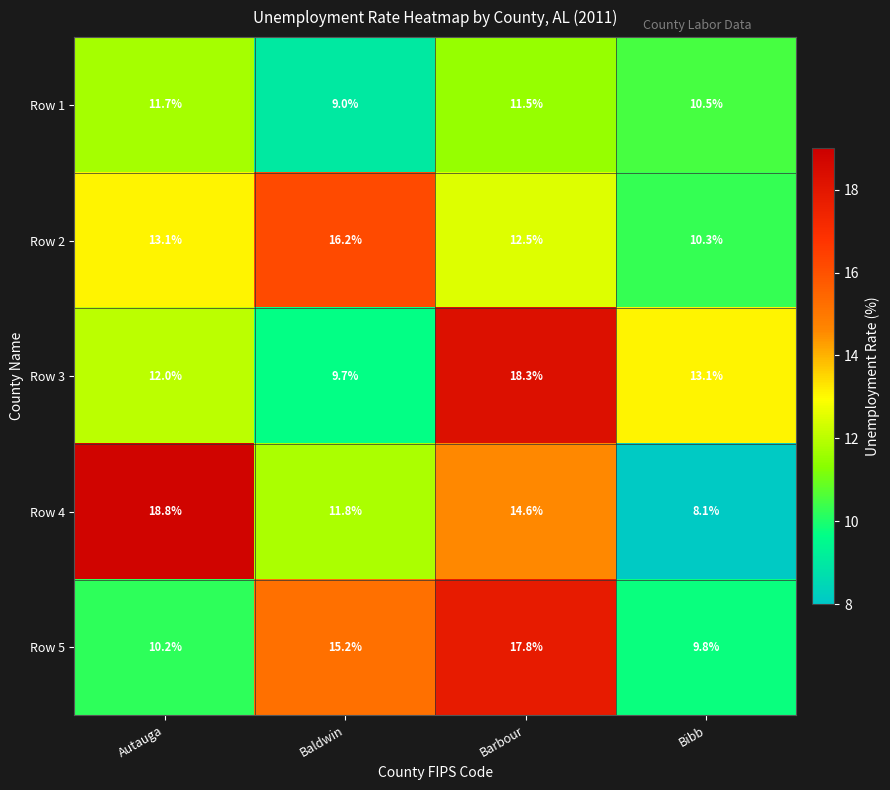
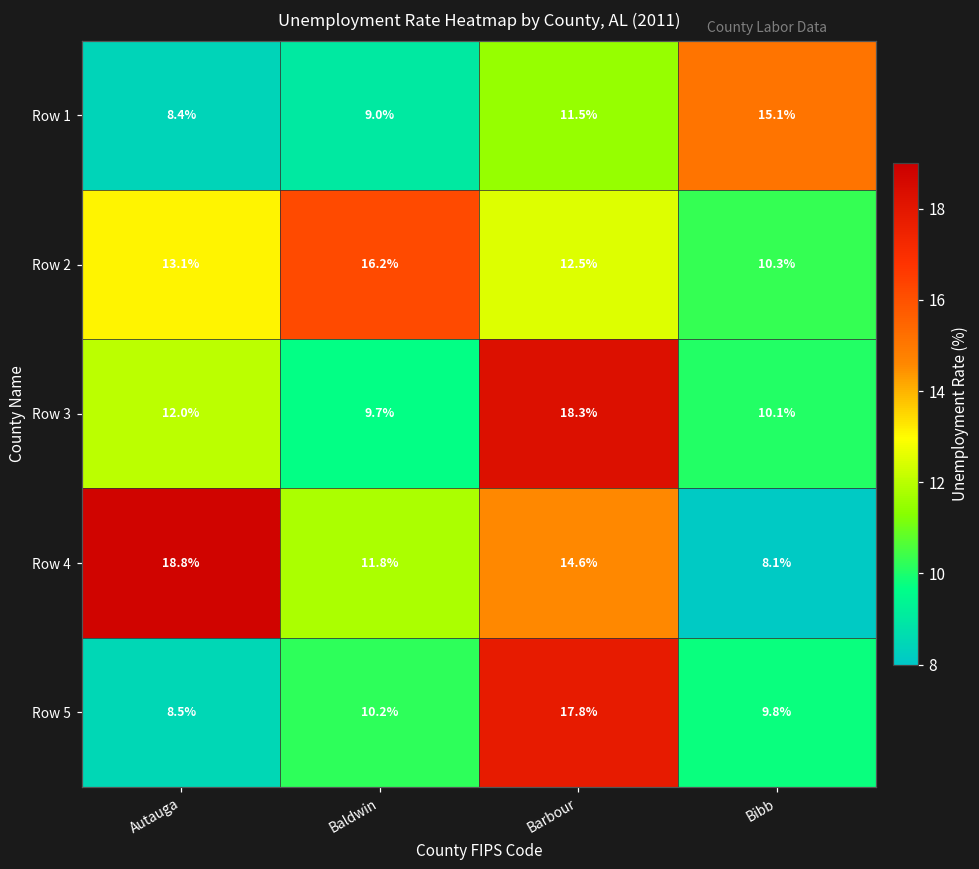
Row 1, Autauga: 11.7% -> 8.4%
Row 1, Bibb: 10.5% -> 15.1%
Row 3, Bibb: 13.1% -> 10.1%
Row 5, Autauga: 10.2% -> 8.5%
Row 5, Baldwin: 15.2% -> 10.2%
